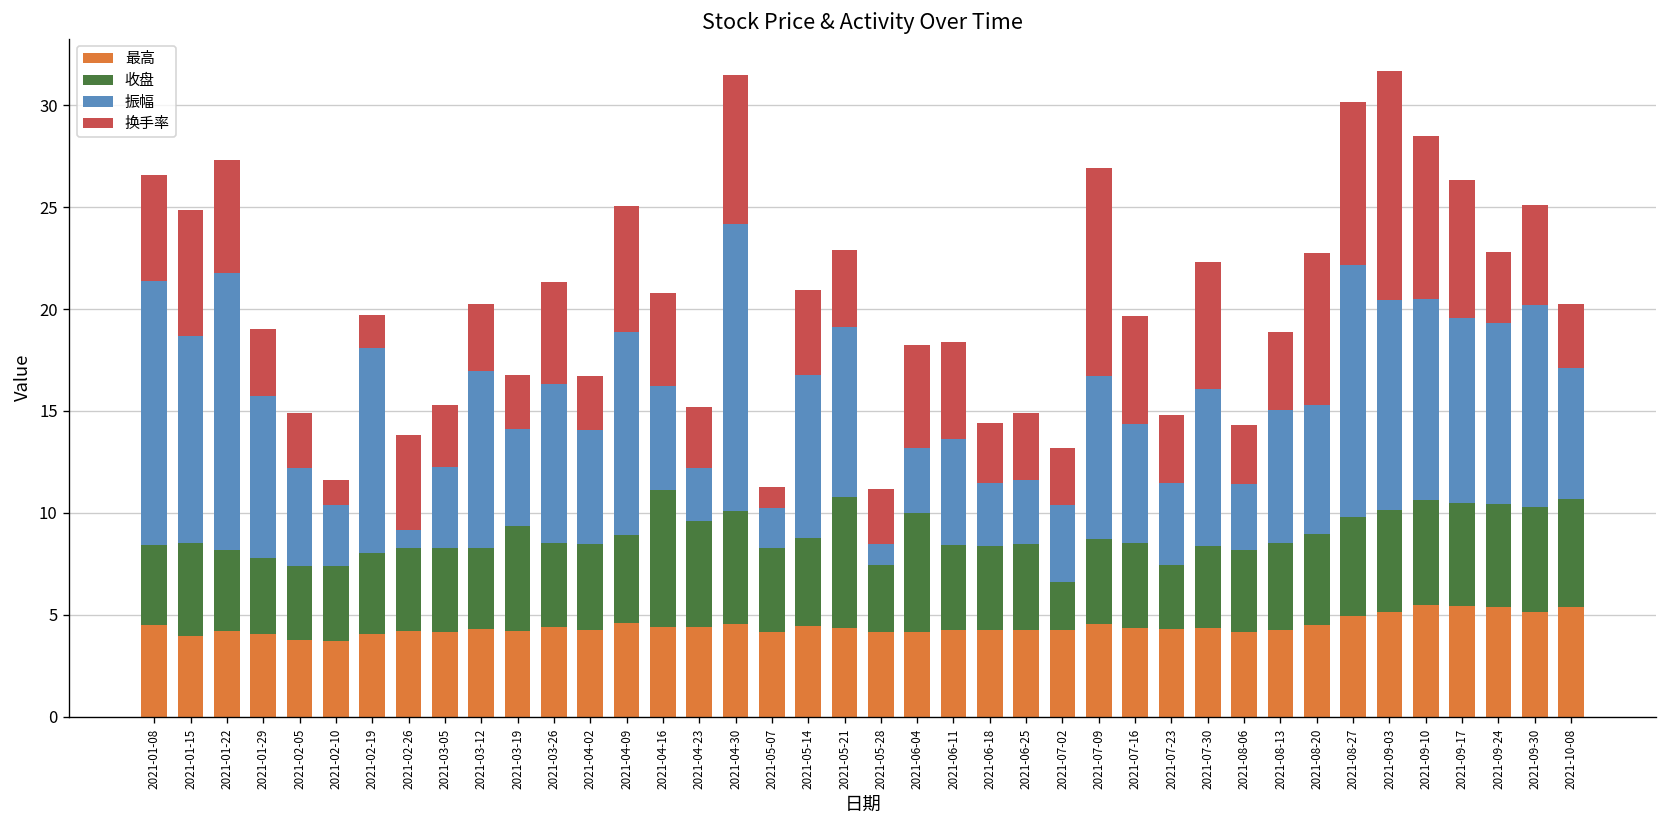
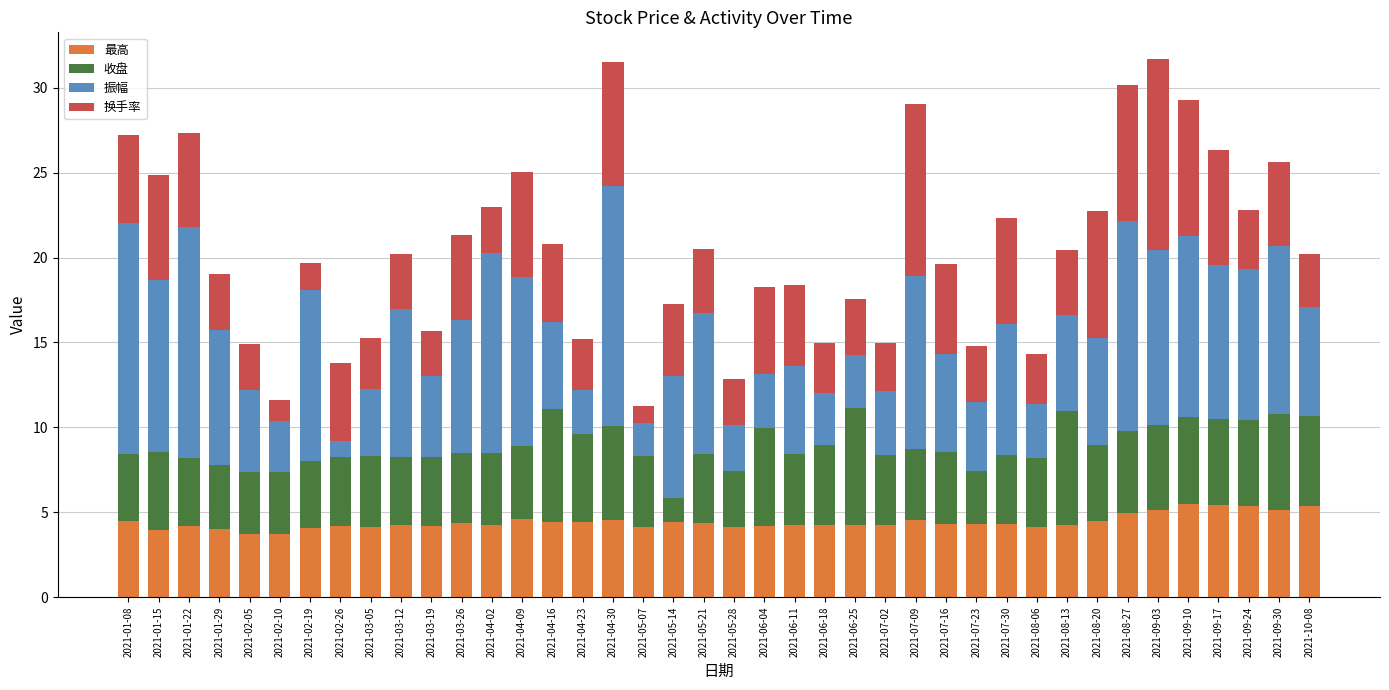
振幅, 2021-01-08: 13.0 -> 13.6
收盘, 2021-03-19: 5.2 -> 4.1
振幅, 2021-04-02: 5.6 -> 11.8
收盘, 2021-05-14: 4.3 -> 1.4
振幅, 2021-05-14: 8.0 -> 7.2
收盘, 2021-05-21: 6.4 -> 4.1
振幅, 2021-05-28: 1.1 -> 2.7
收盘, 2021-06-18: 4.2 -> 4.7
收盘, 2021-06-25: 4.2 -> 6.9
收盘, 2021-07-02: 2.4 -> 4.1
振幅, 2021-07-09: 8.0 -> 10.2
收盘, 2021-08-13: 4.3 -> 6.7
振幅, 2021-08-13: 6.5 -> 5.7
振幅, 2021-09-10: 9.8 -> 10.7
收盘, 2021-09-30: 5.2 -> 5.7
